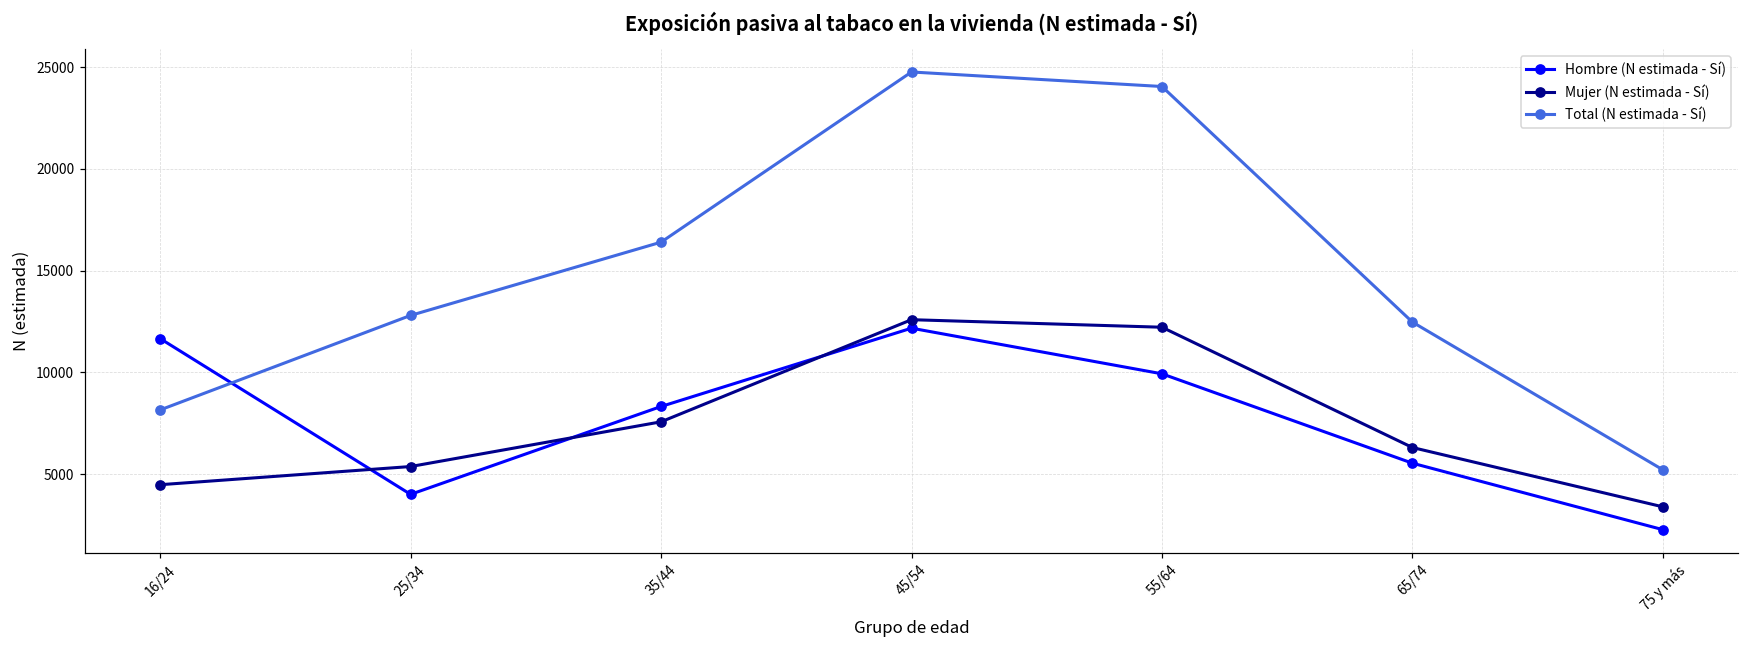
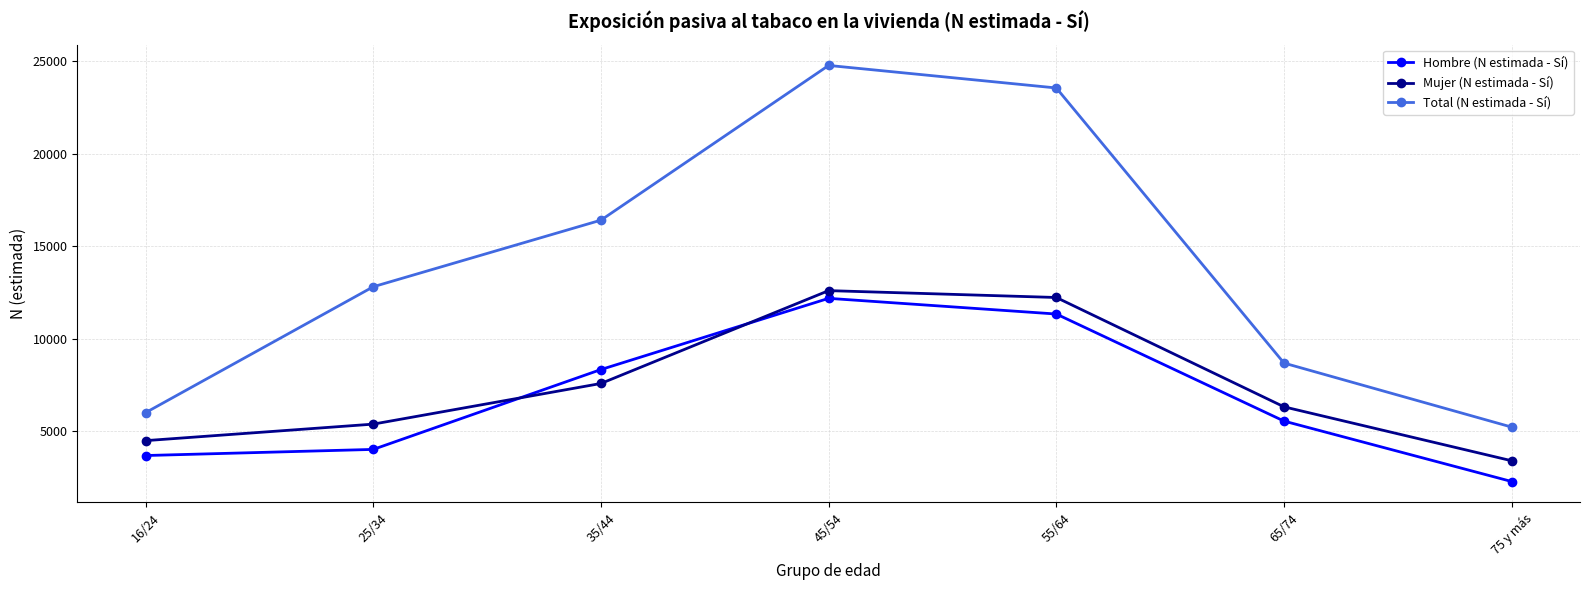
Hombre (N estimada - Sí), 16/24: 11700 -> 3700
Total (N estimada - Sí), 16/24: 8200 -> 6000
Hombre (N estimada - Sí), 55/64: 9900 -> 11300
Total (N estimada - Sí), 55/64: 24100 -> 23500
Total (N estimada - Sí), 65/74: 12500 -> 8700
